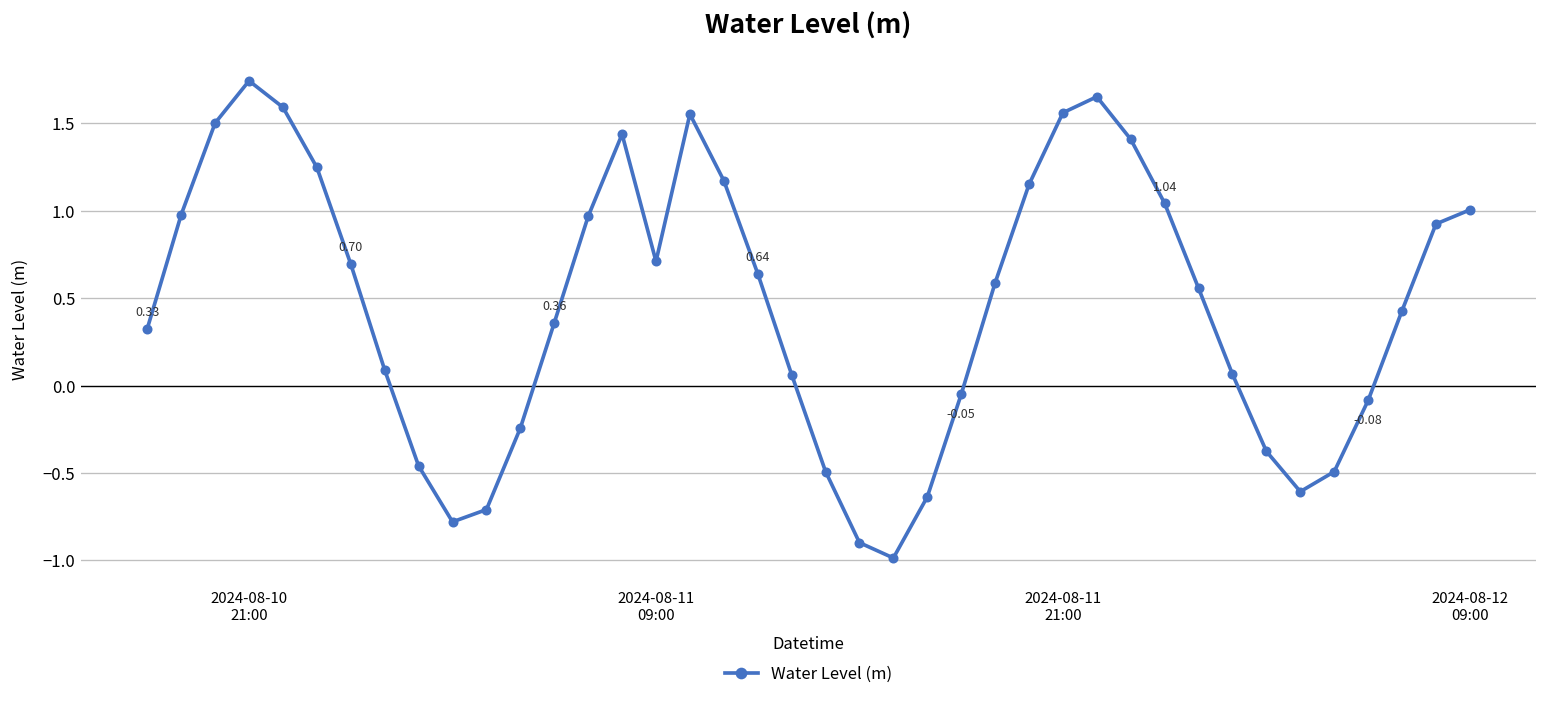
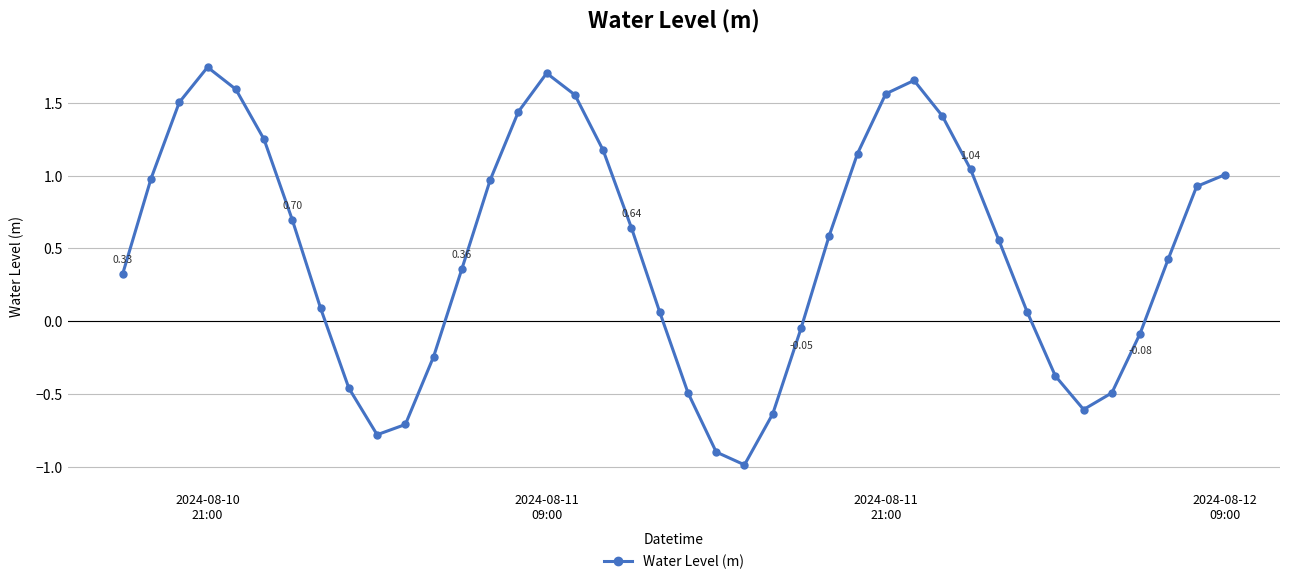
2024-08-11 09:00: 0.71 -> 1.70
